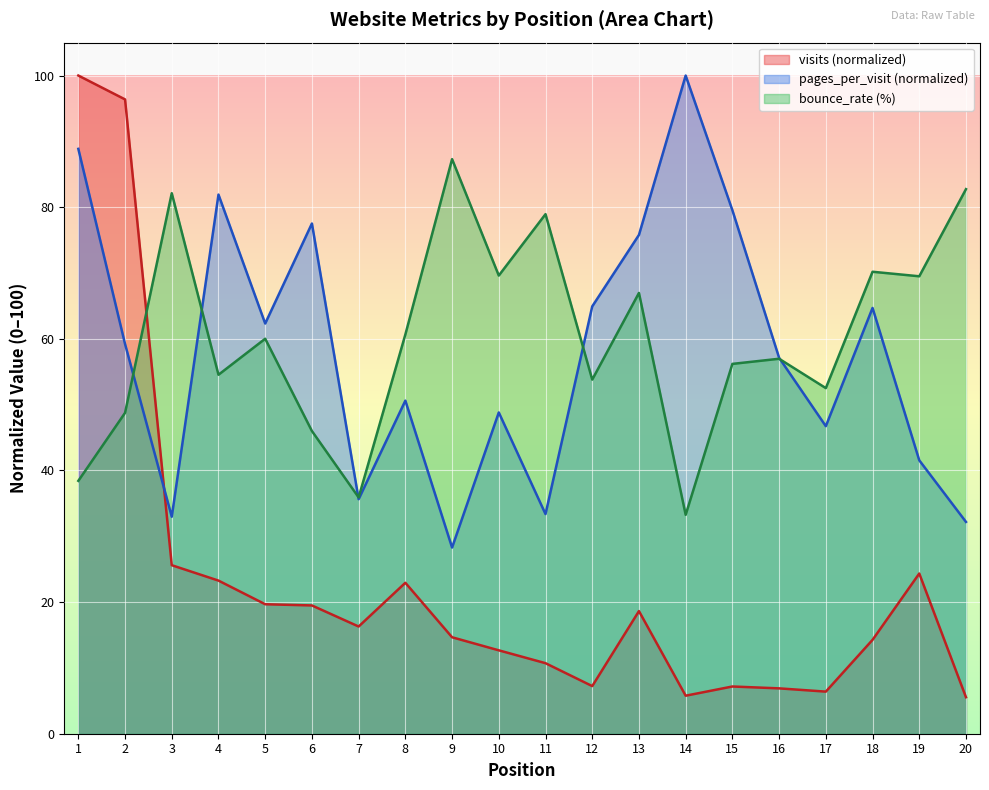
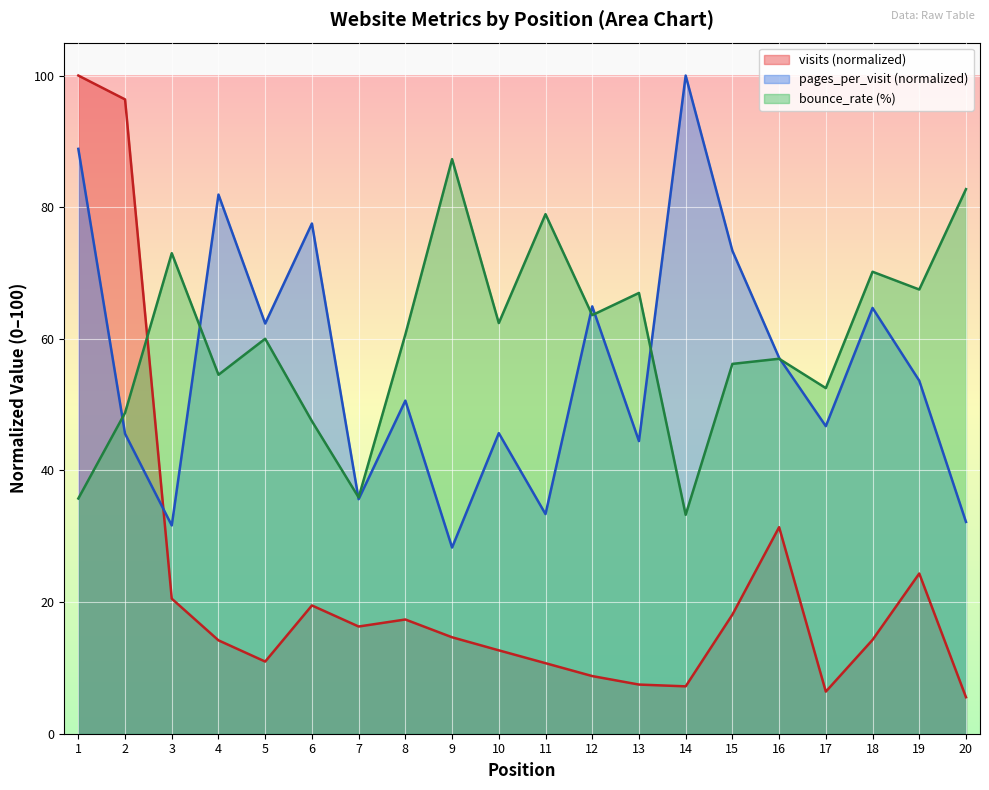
bounce_rate (%), 1: 38 -> 36
pages_per_visit (normalized), 2: 59 -> 46
visits (normalized), 3: 26 -> 21
pages_per_visit (normalized), 3: 33 -> 32
bounce_rate (%), 3: 82 -> 73
visits (normalized), 4: 23 -> 14
visits (normalized), 5: 20 -> 11
bounce_rate (%), 6: 46 -> 47
visits (normalized), 8: 23 -> 17
pages_per_visit (normalized), 10: 49 -> 46
bounce_rate (%), 10: 70 -> 62
visits (normalized), 12: 7 -> 9
bounce_rate (%), 12: 54 -> 64
visits (normalized), 13: 19 -> 7
pages_per_visit (normalized), 13: 76 -> 44
visits (normalized), 14: 6 -> 7
visits (normalized), 15: 7 -> 18
pages_per_visit (normalized), 15: 80 -> 73
visits (normalized), 16: 7 -> 31
pages_per_visit (normalized), 19: 42 -> 54
bounce_rate (%), 19: 70 -> 67
